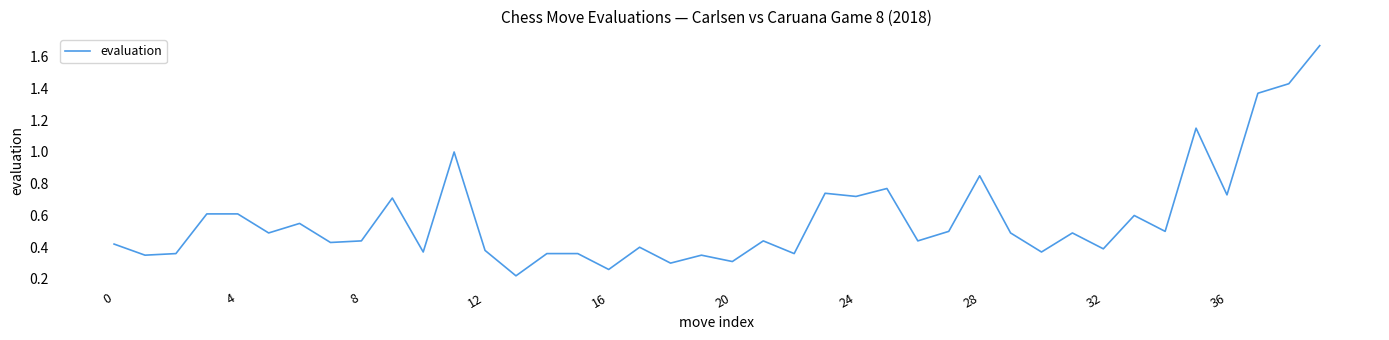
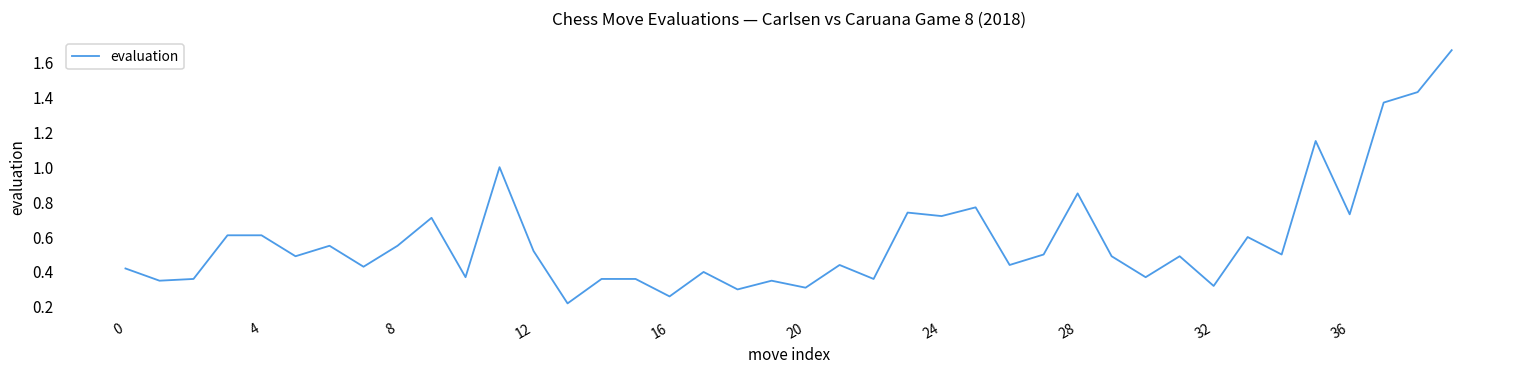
8: 0.44 -> 0.55
12: 0.38 -> 0.52
32: 0.39 -> 0.32
